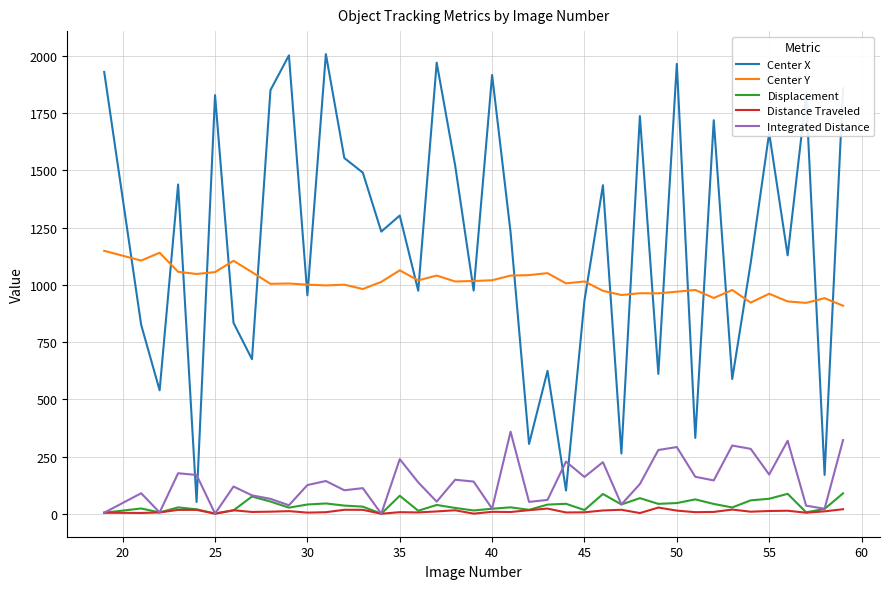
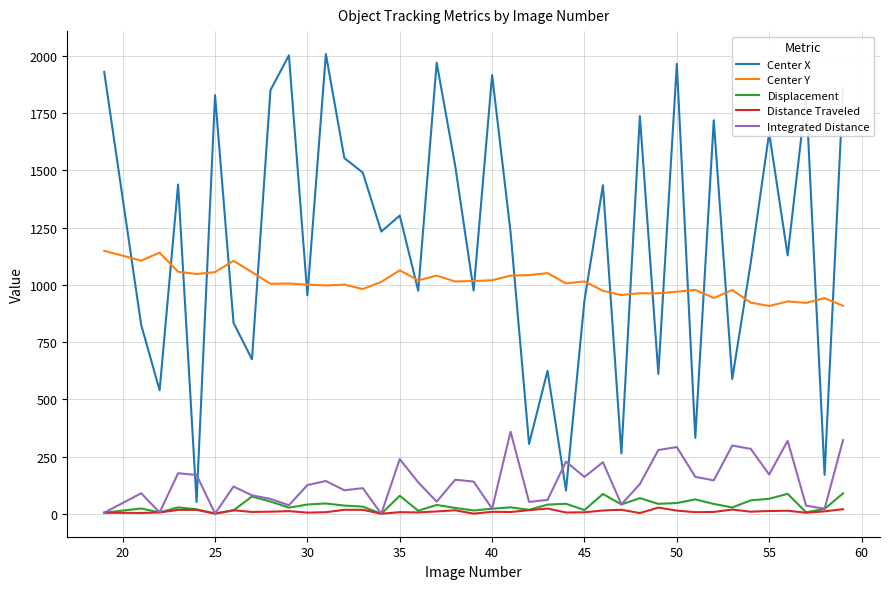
Center Y, 55: 960 -> 910
